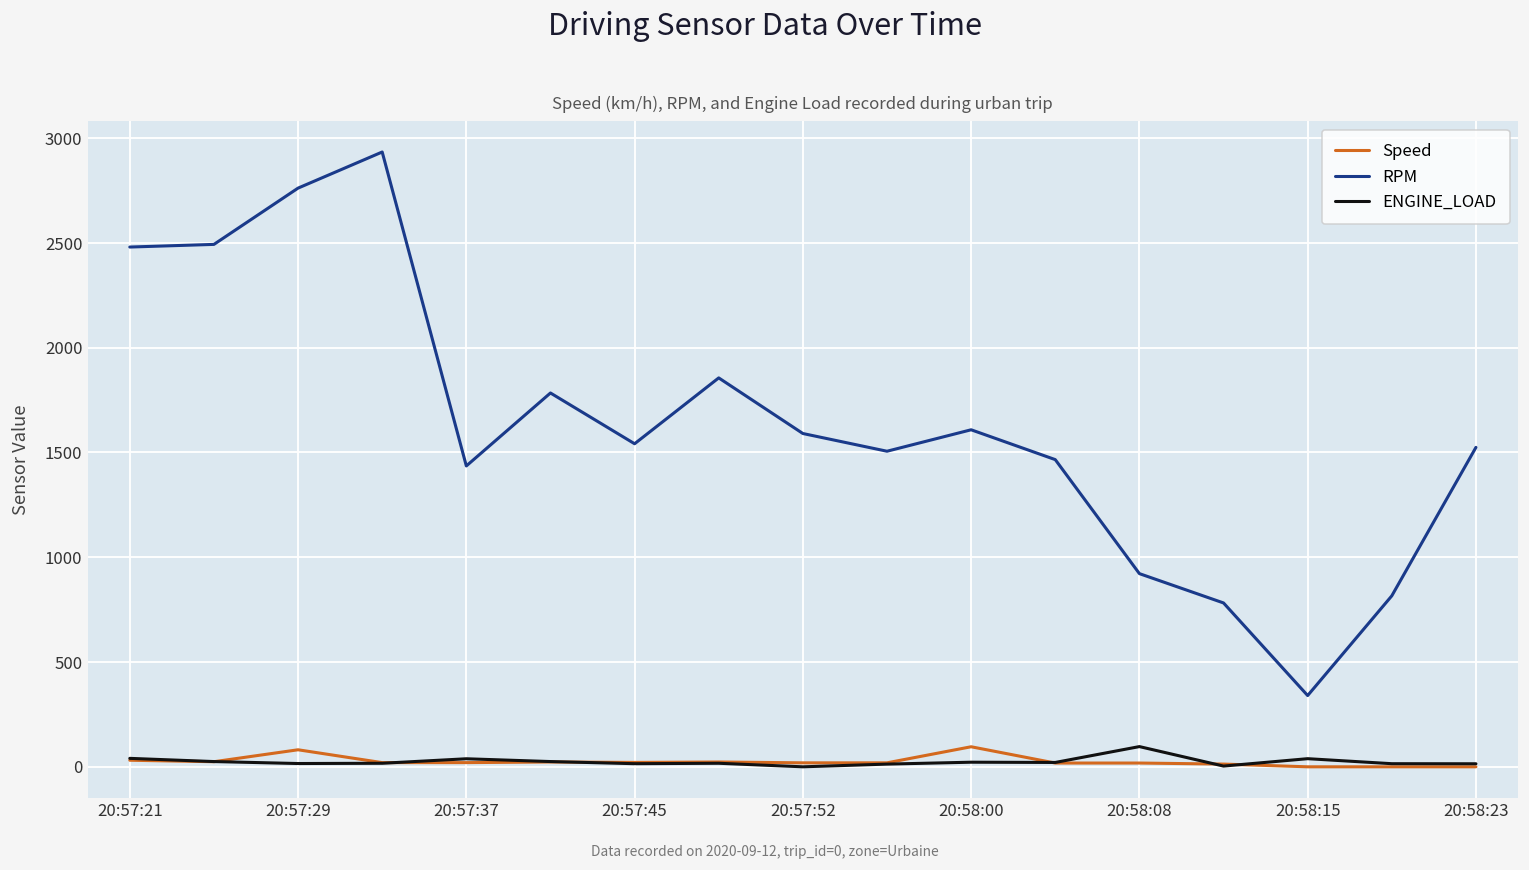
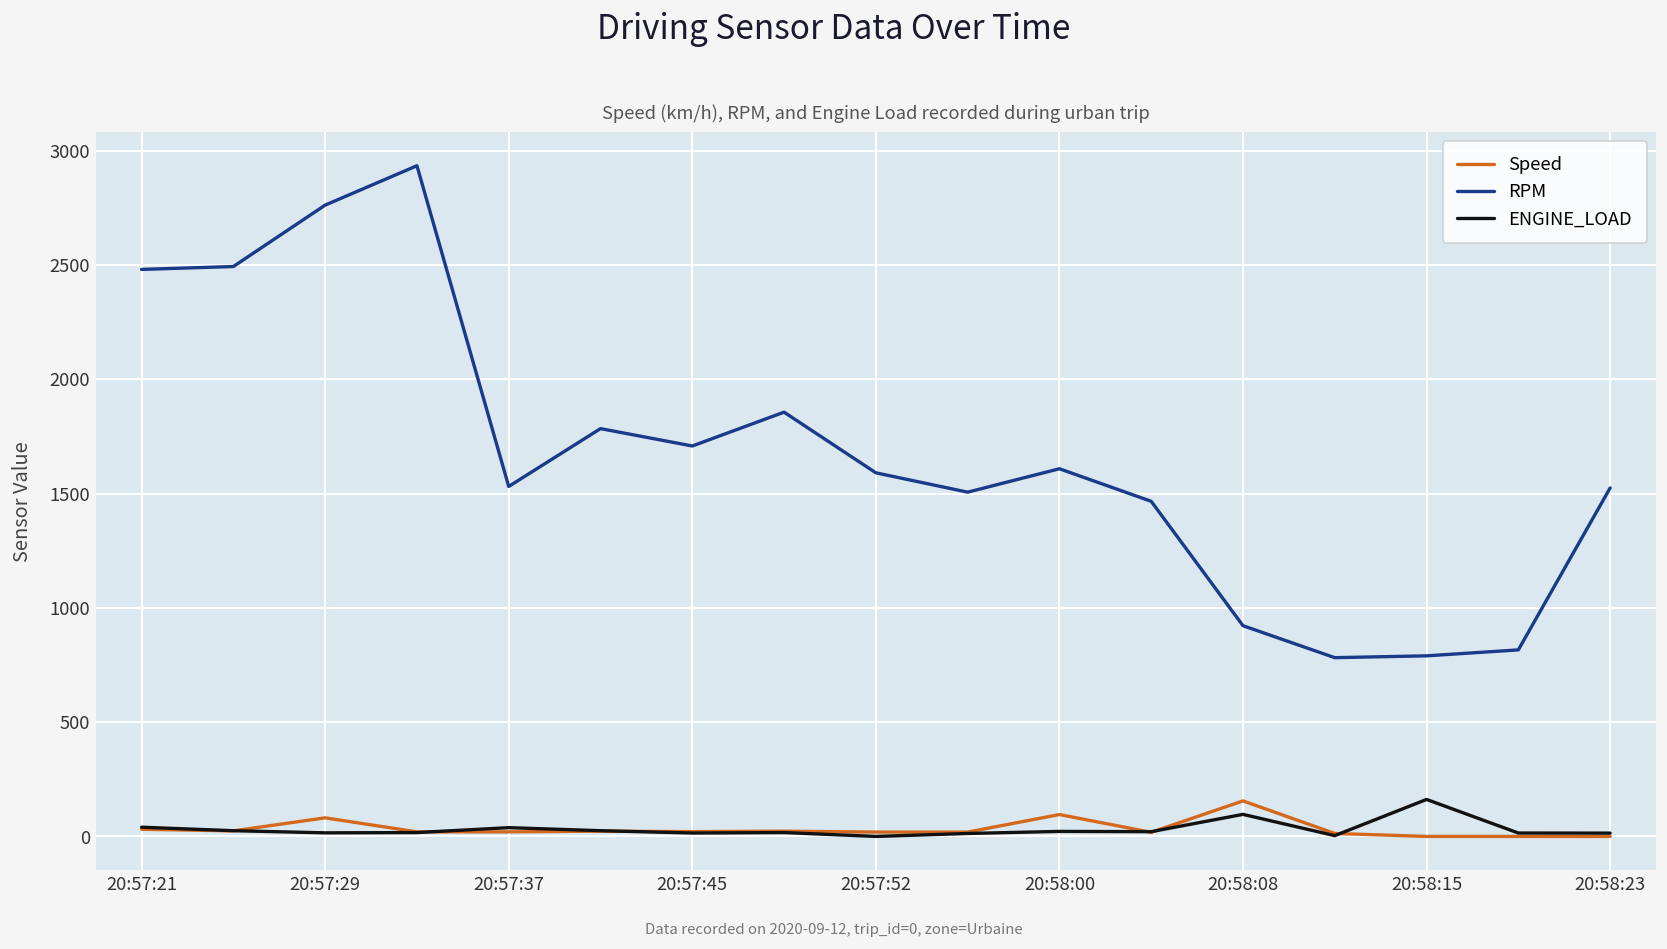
RPM, 20:57:37: 1440 -> 1530
RPM, 20:57:45: 1540 -> 1710
Speed, 20:58:08: 20 -> 160
RPM, 20:58:15: 340 -> 790
ENGINE_LOAD, 20:58:15: 40 -> 160
